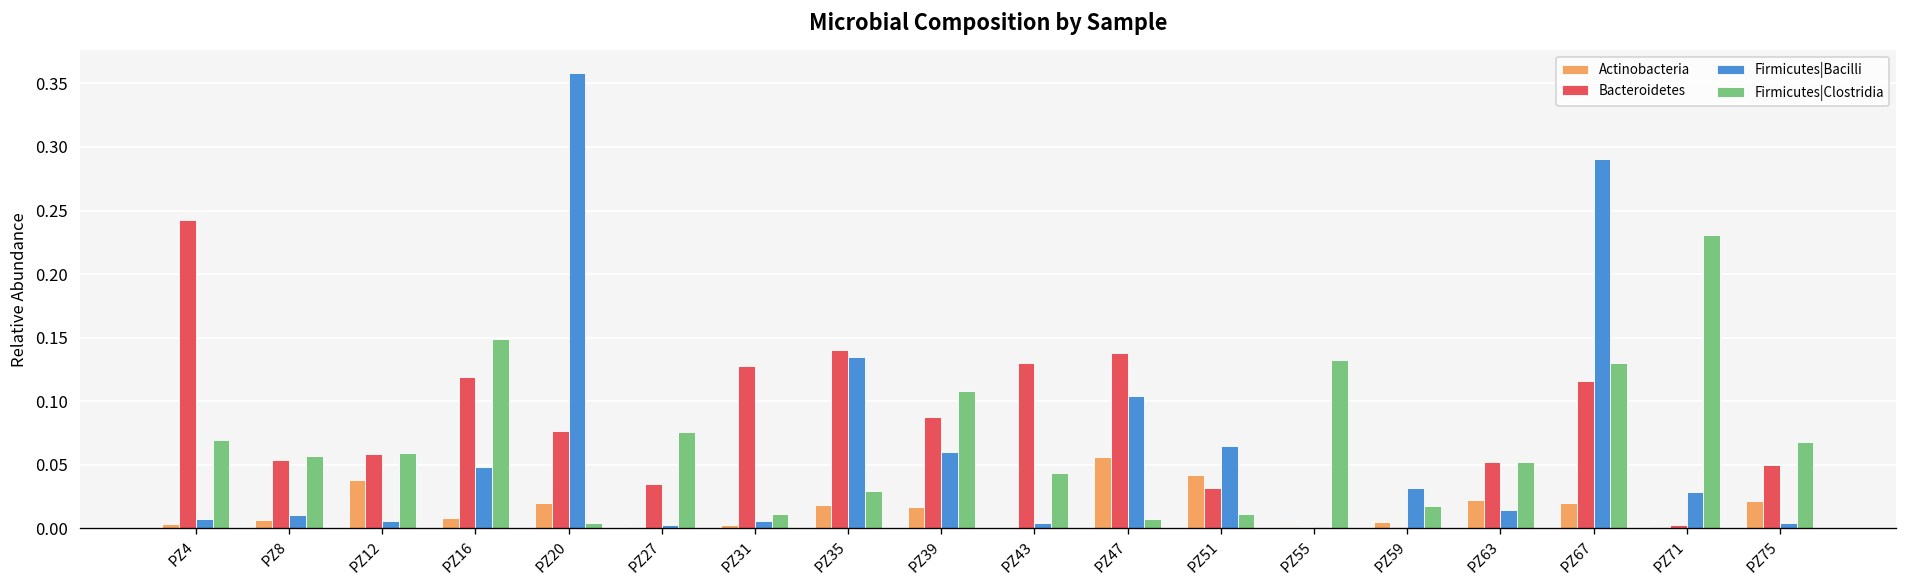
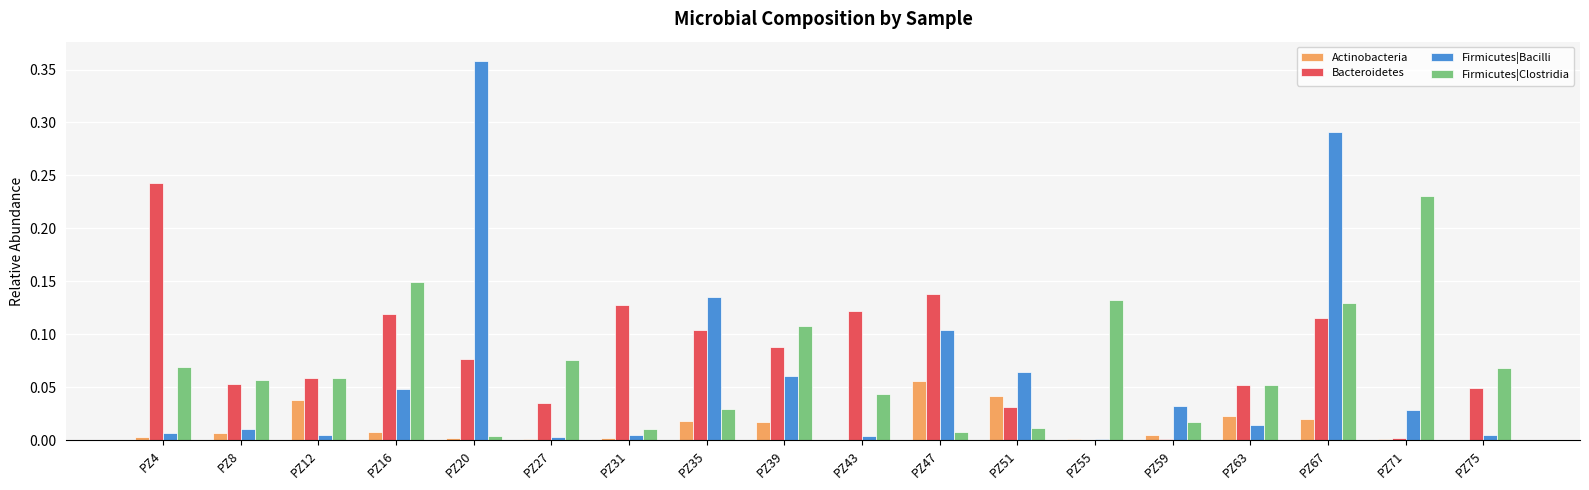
Actinobacteria, PZ20: 0.020 -> 0.002
Bacteroidetes, PZ35: 0.140 -> 0.104
Bacteroidetes, PZ43: 0.130 -> 0.122
Actinobacteria, PZ75: 0.022 -> 0.000
